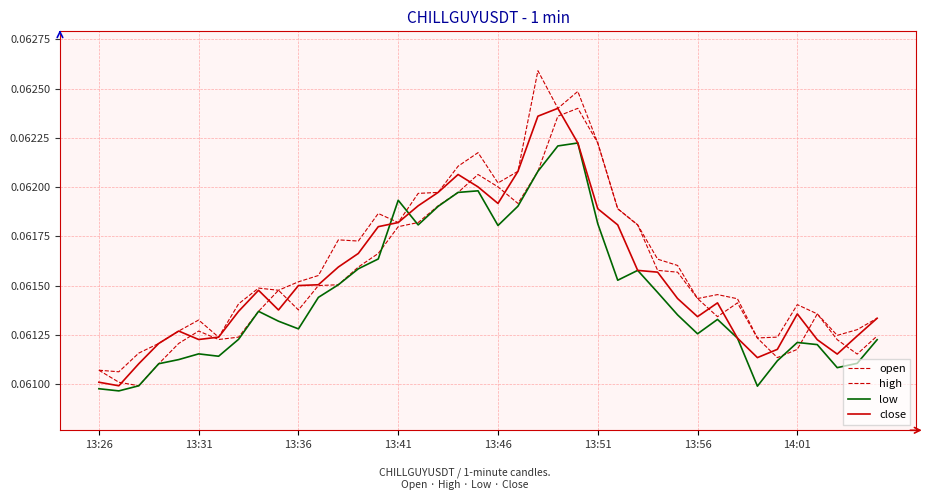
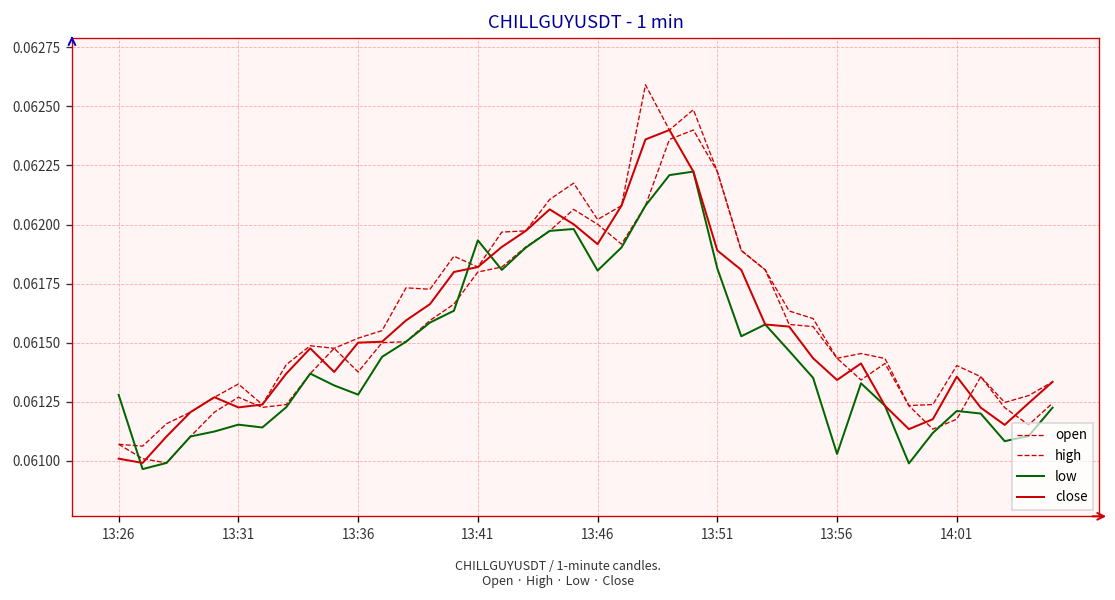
low, 13:26: 0.06098 -> 0.06128
low, 13:56: 0.06126 -> 0.06103
